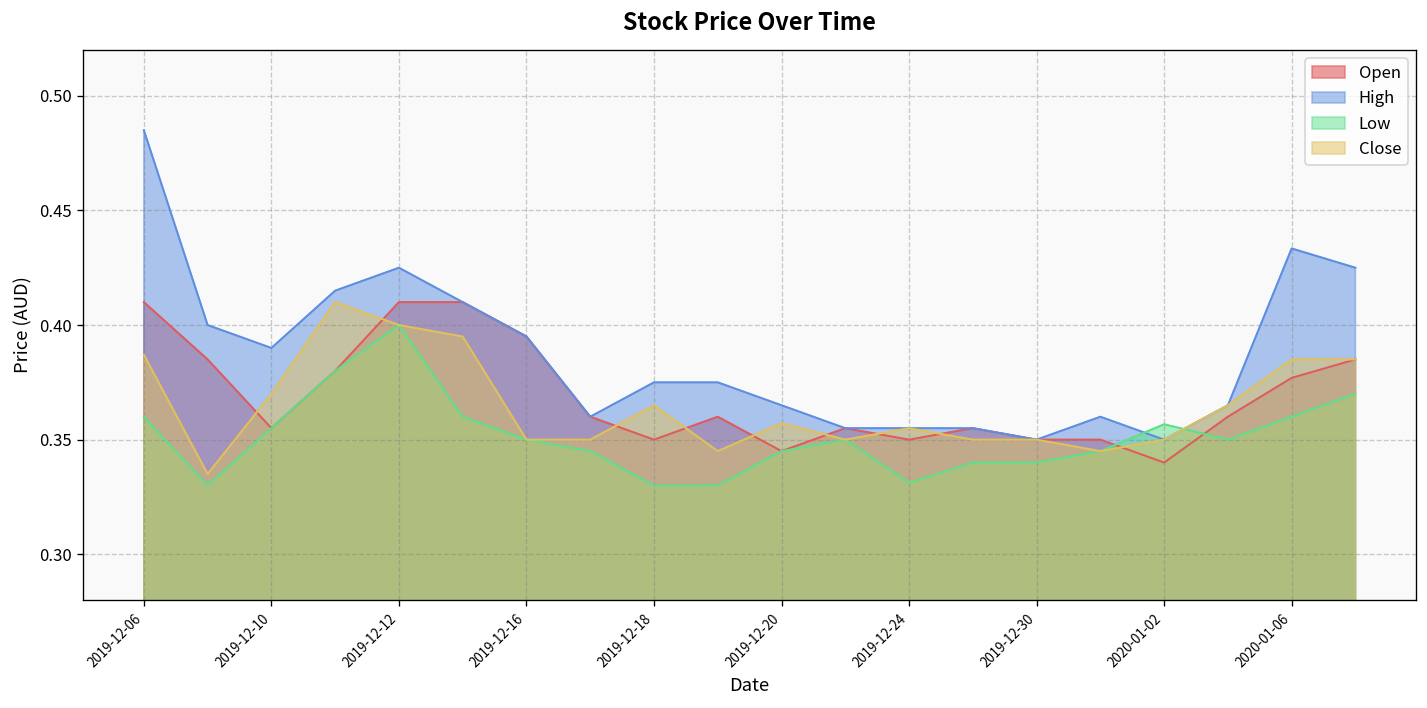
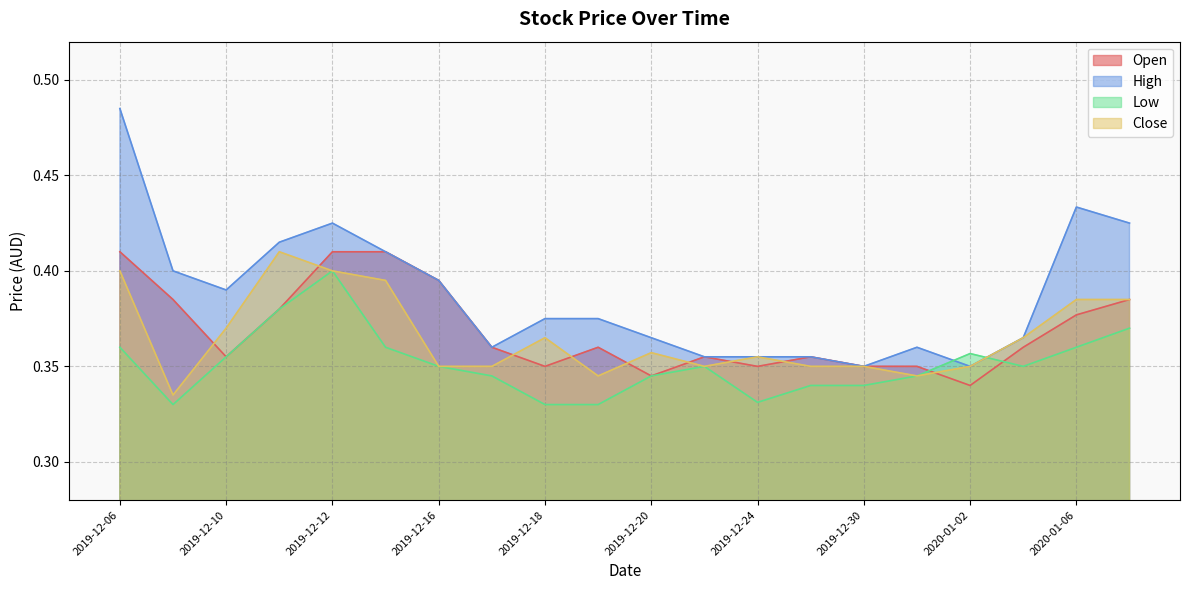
Close, 2019-12-06: 0.387 -> 0.400
